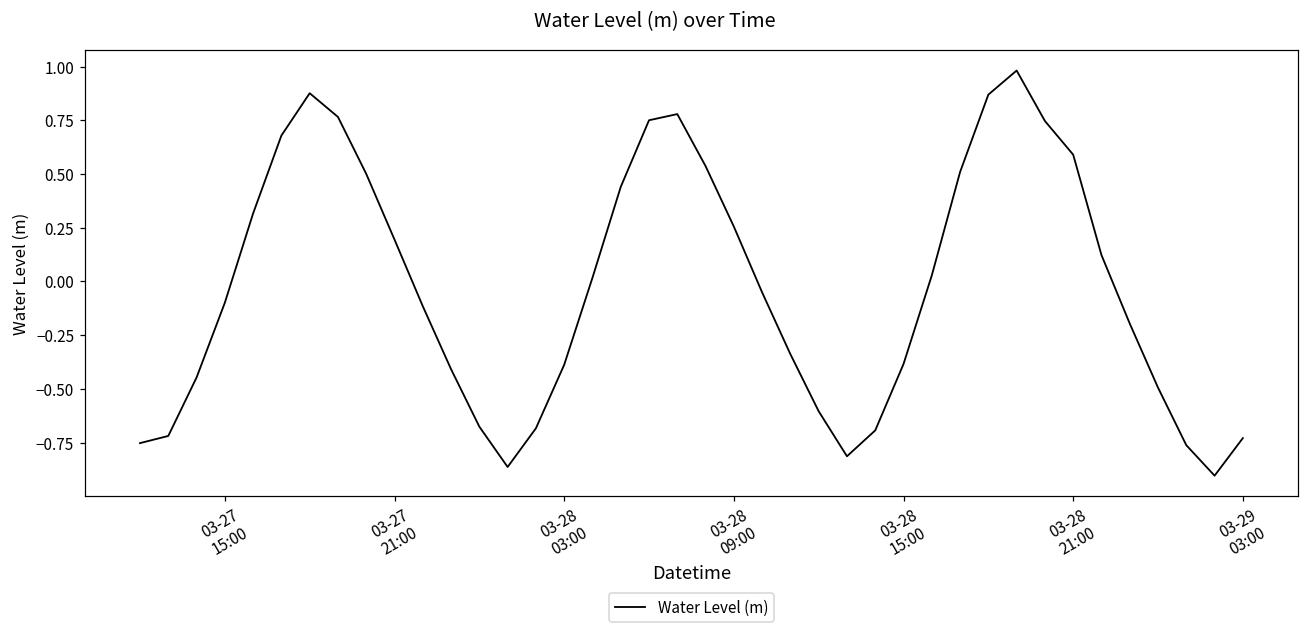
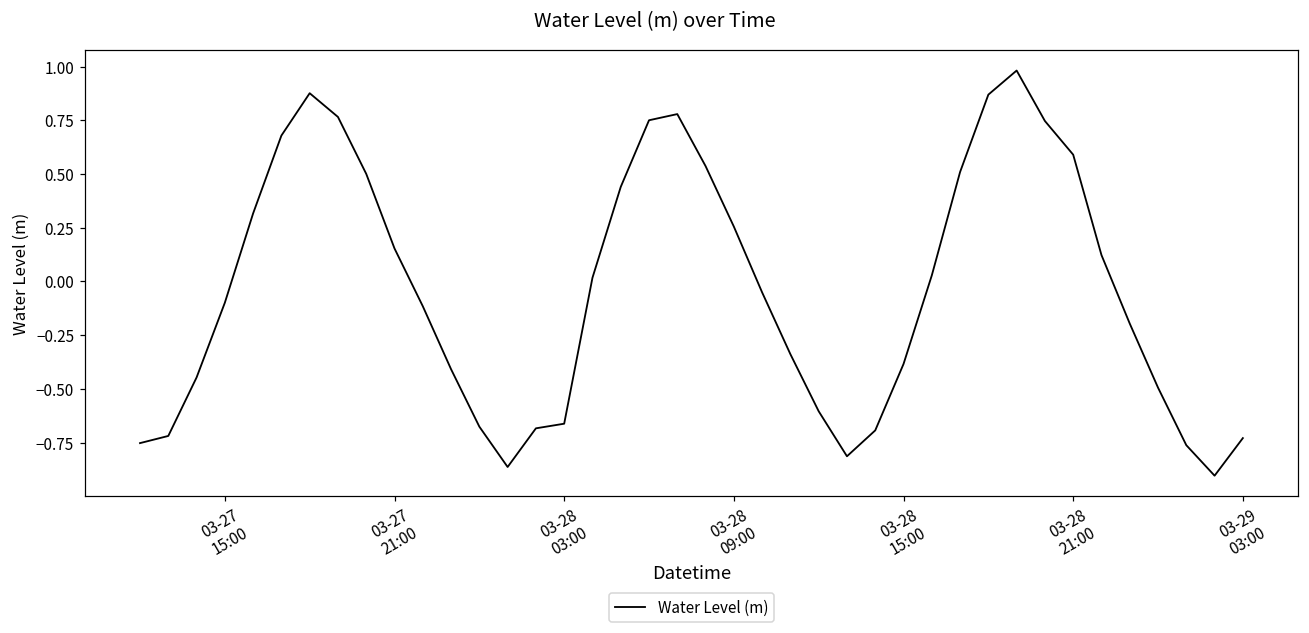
03-27 21:00: 0.19 -> 0.15
03-28 03:00: -0.39 -> -0.66
